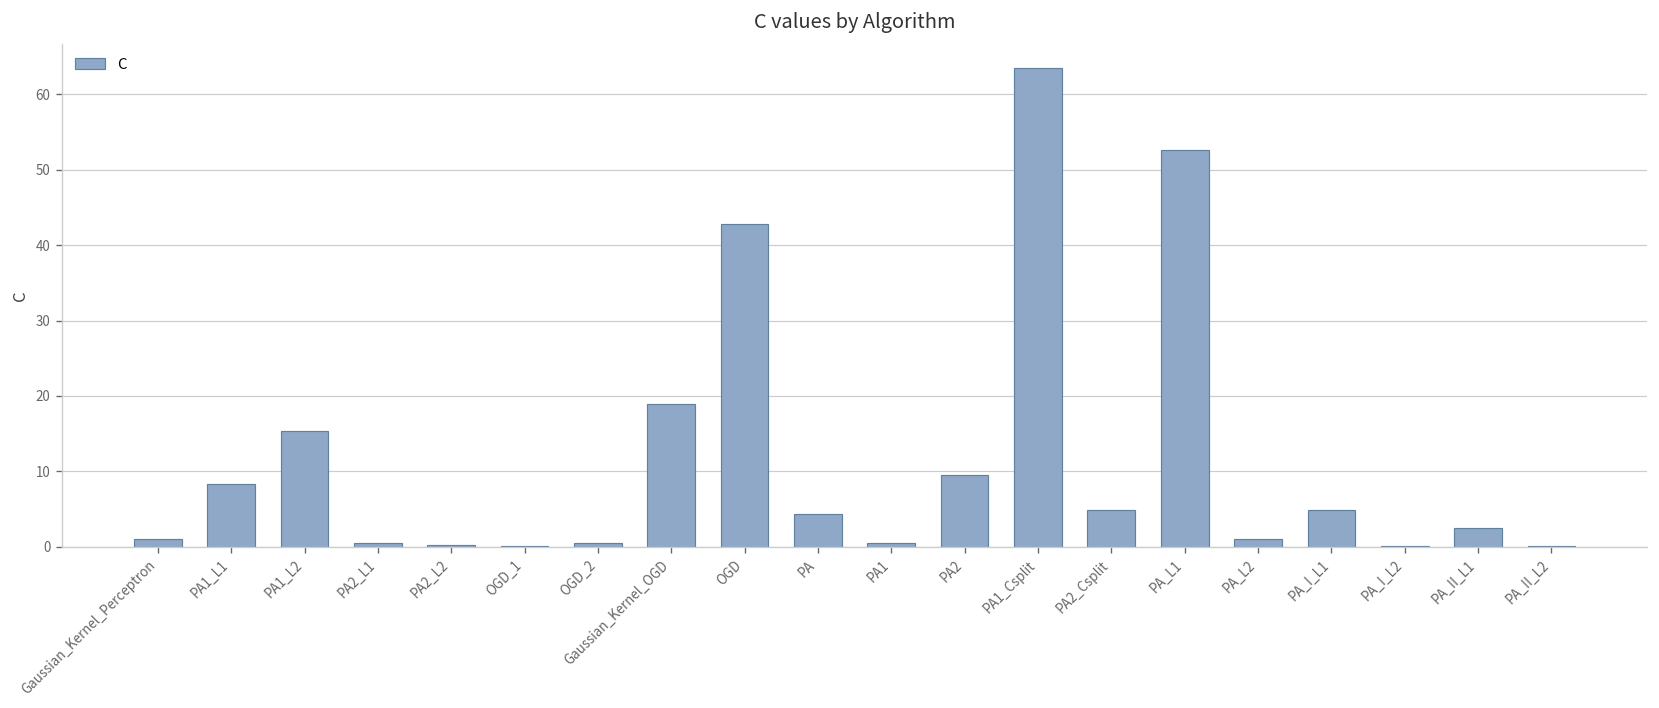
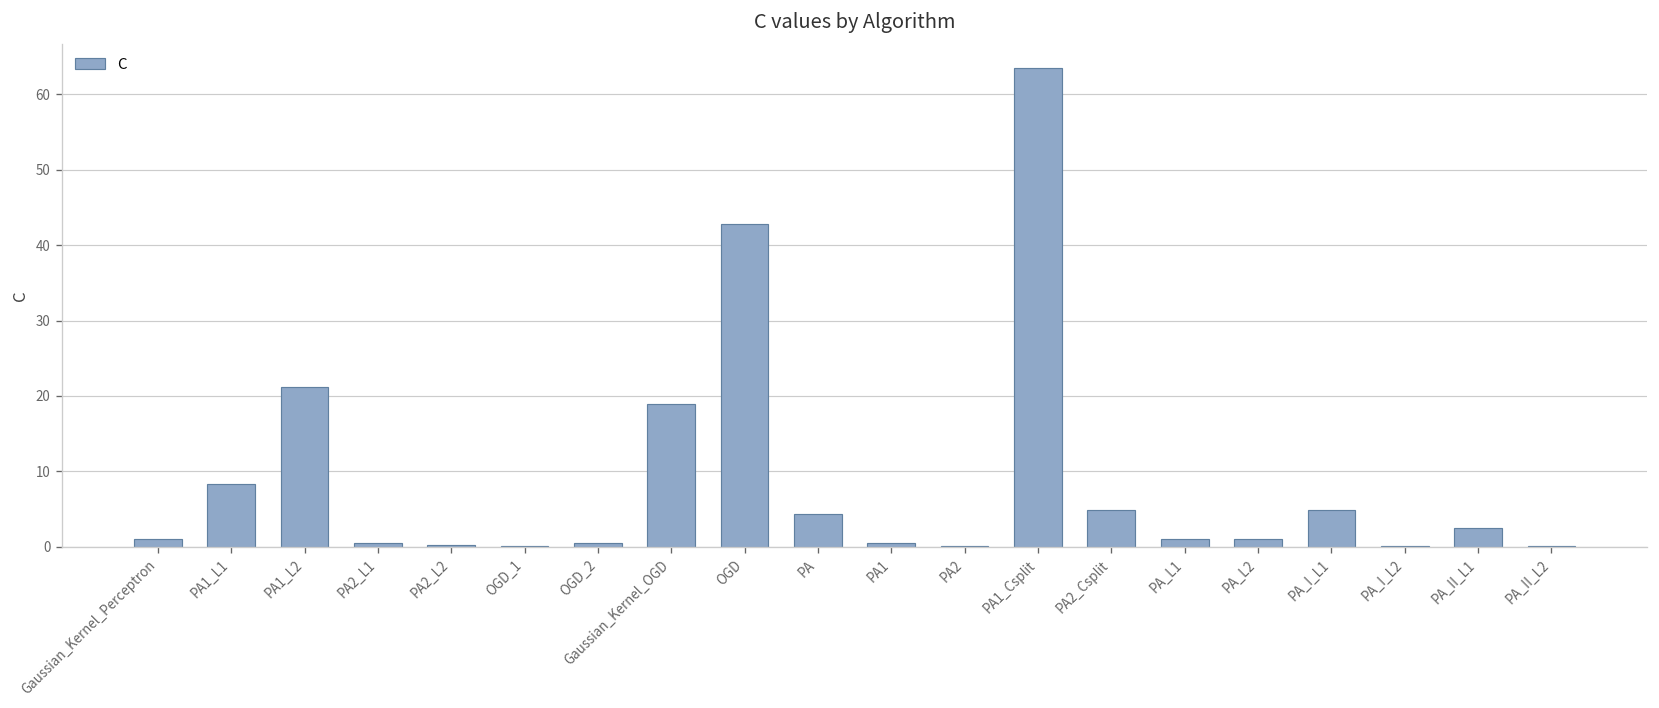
PA1_L2: 15 -> 21
PA2: 10 -> 0
PA_L1: 53 -> 1
